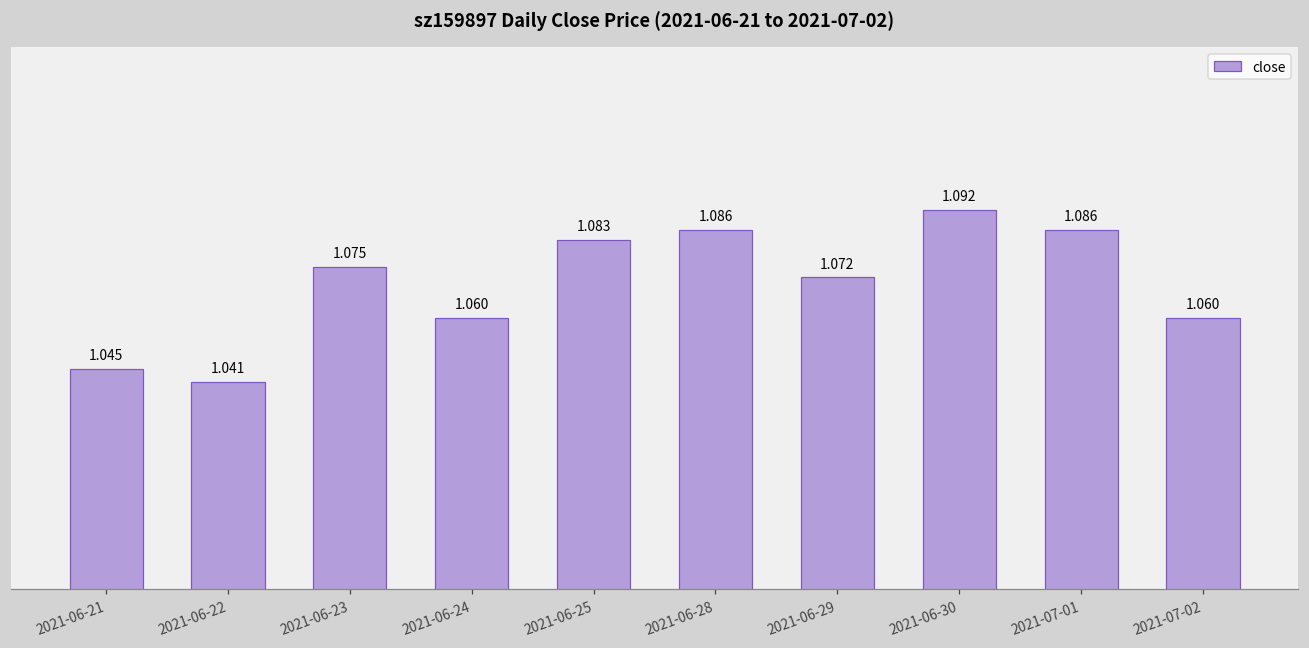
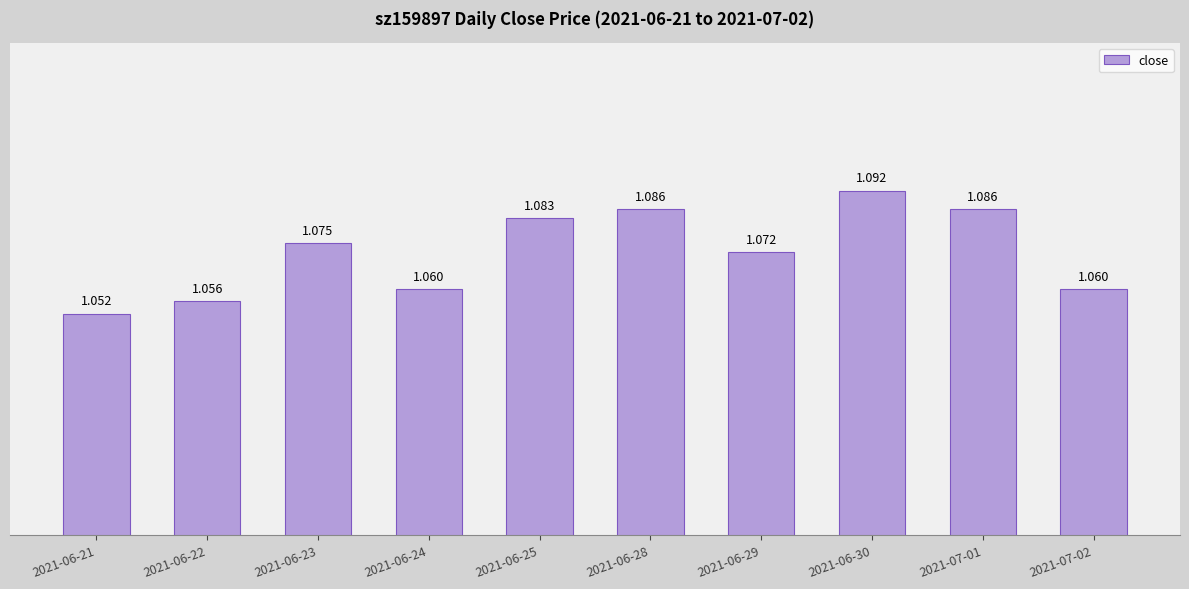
2021-06-21: 1.045 -> 1.052
2021-06-22: 1.041 -> 1.056
